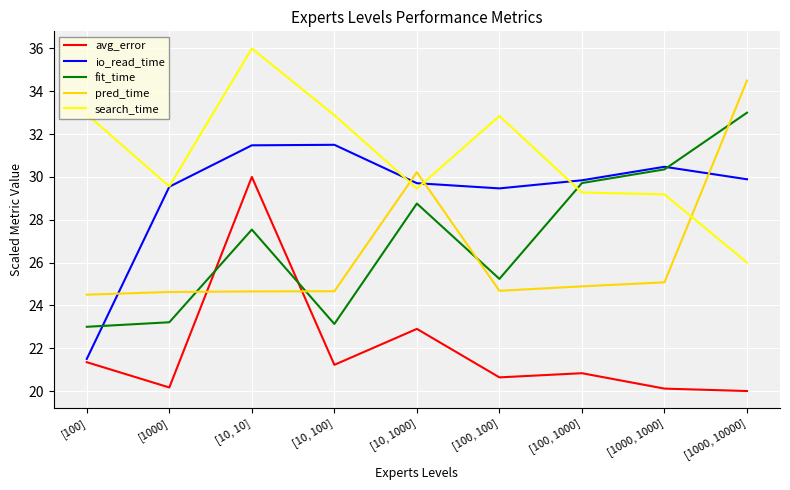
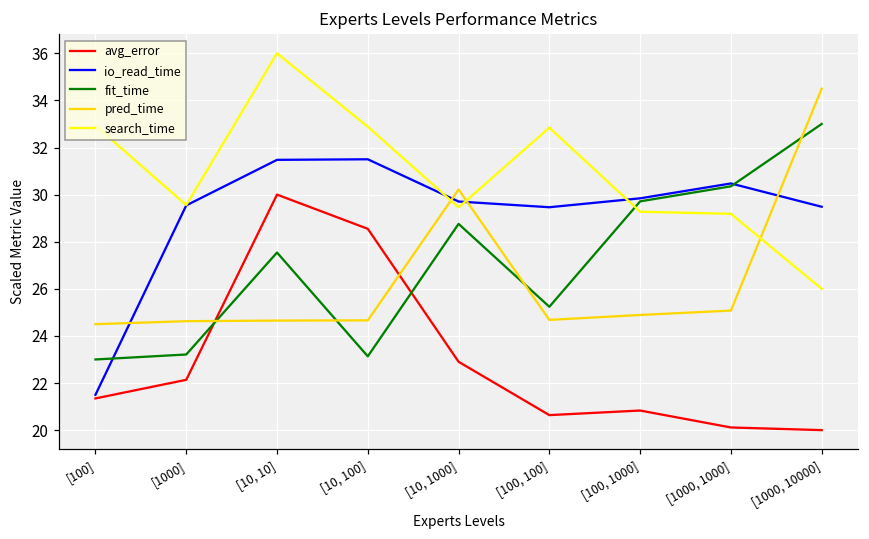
avg_error, [1000]: 20.2 -> 22.1
avg_error, [10, 100]: 21.2 -> 28.5
io_read_time, [1000, 10000]: 29.9 -> 29.5
